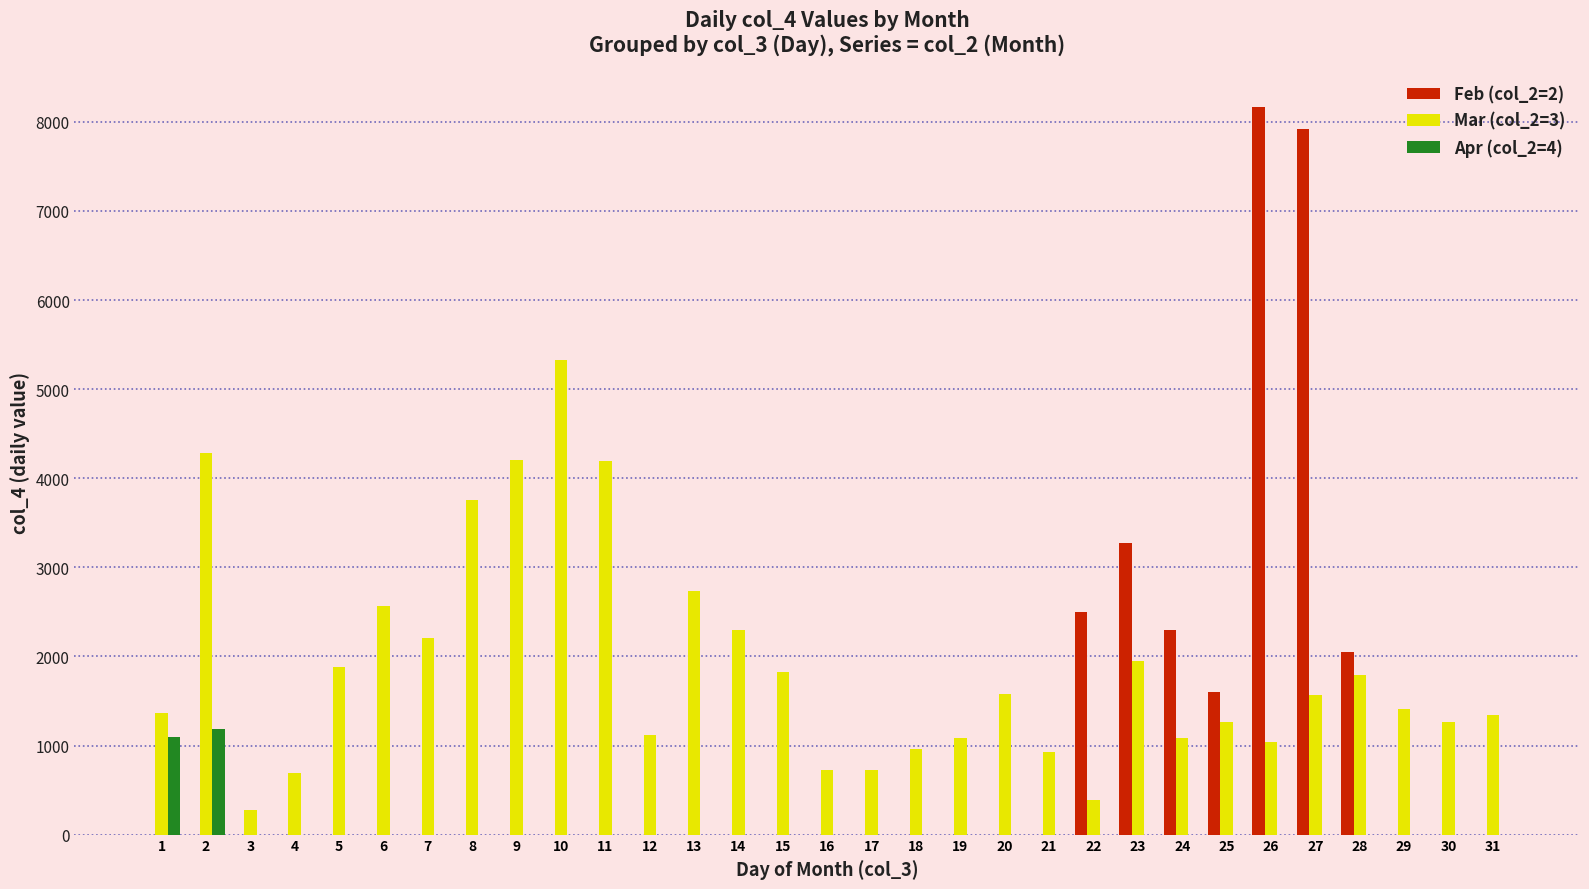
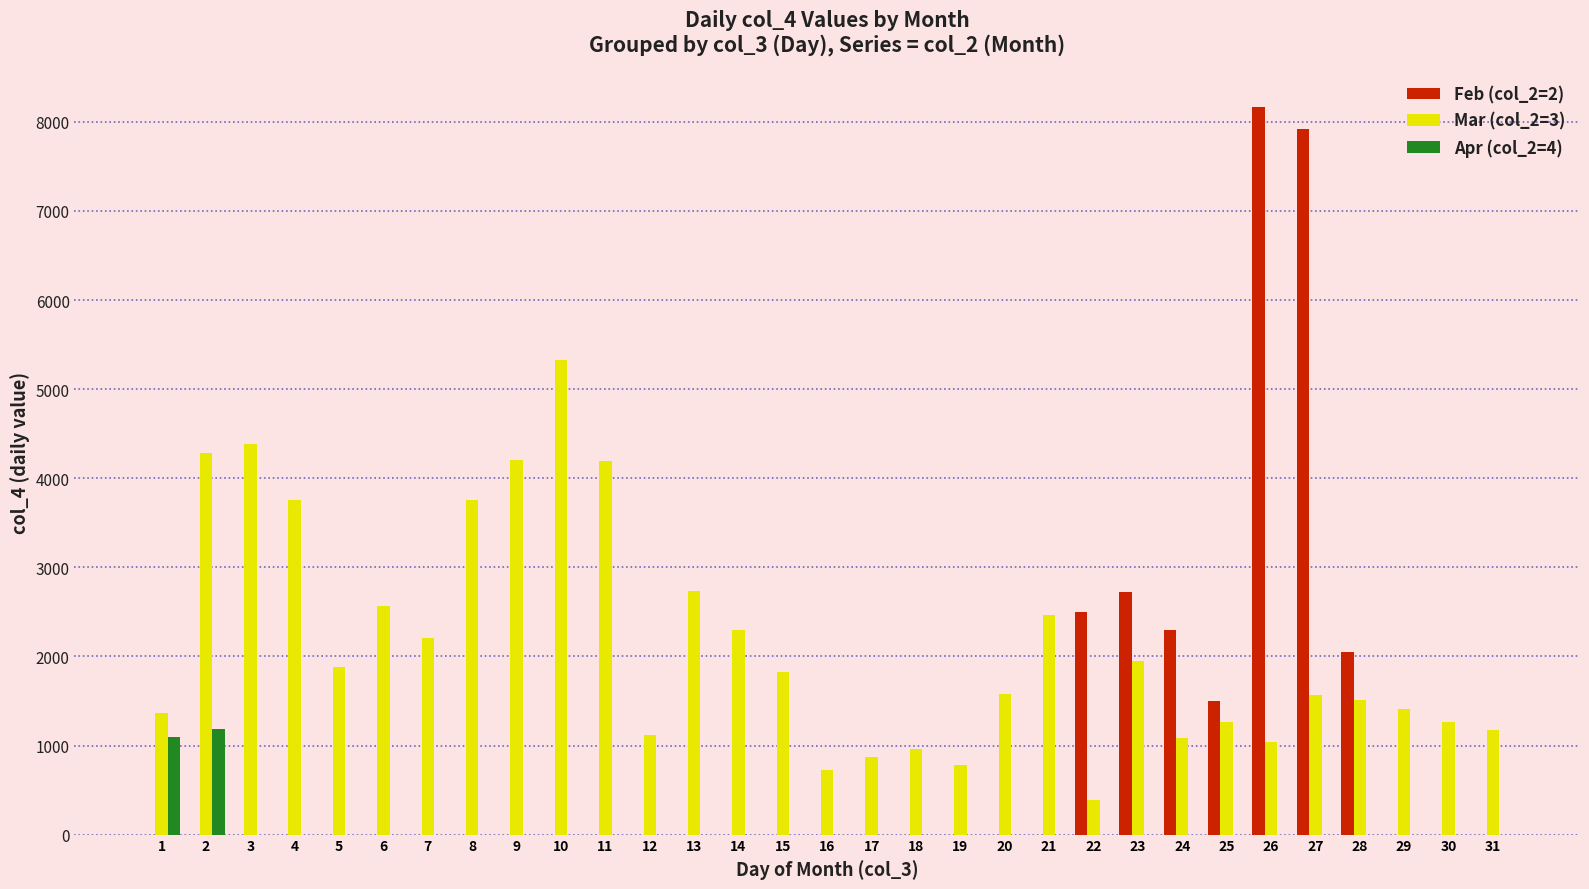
Mar (col_2=3), 3: 300 -> 4400
Mar (col_2=3), 4: 700 -> 3800
Mar (col_2=3), 17: 700 -> 900
Mar (col_2=3), 19: 1100 -> 800
Mar (col_2=3), 21: 900 -> 2500
Feb (col_2=2), 23: 3300 -> 2700
Feb (col_2=2), 25: 1600 -> 1500
Mar (col_2=3), 28: 1800 -> 1500
Mar (col_2=3), 31: 1300 -> 1200
